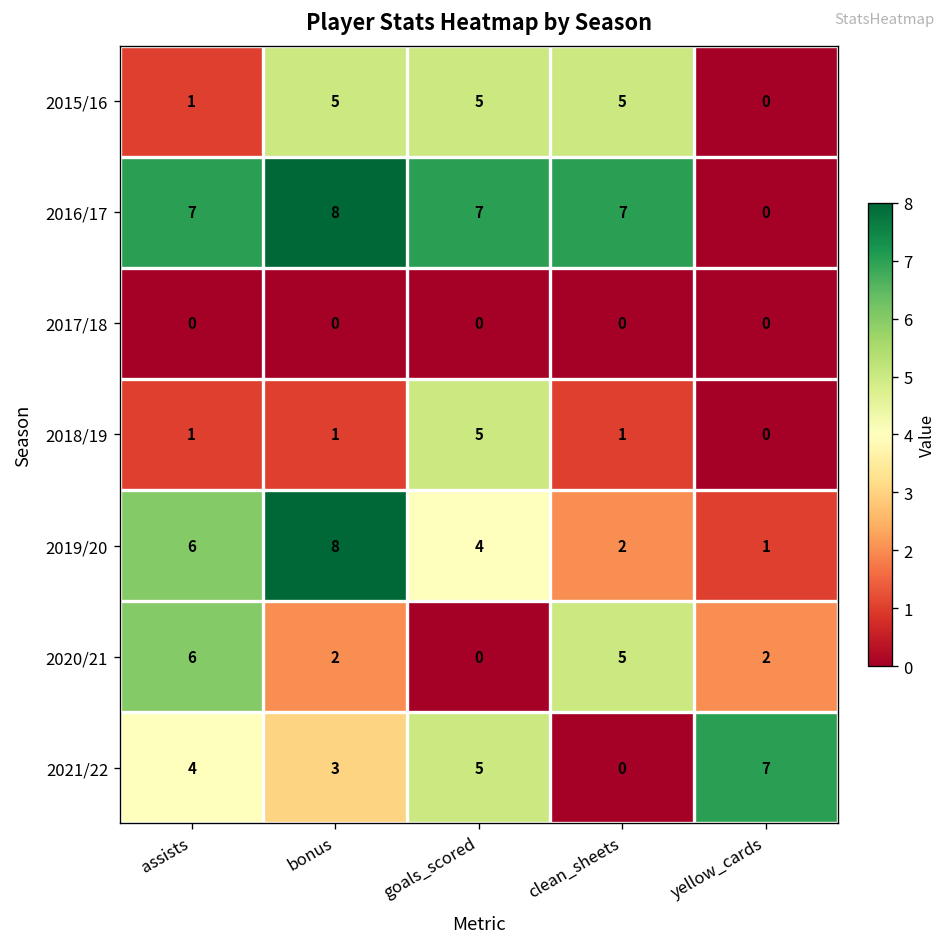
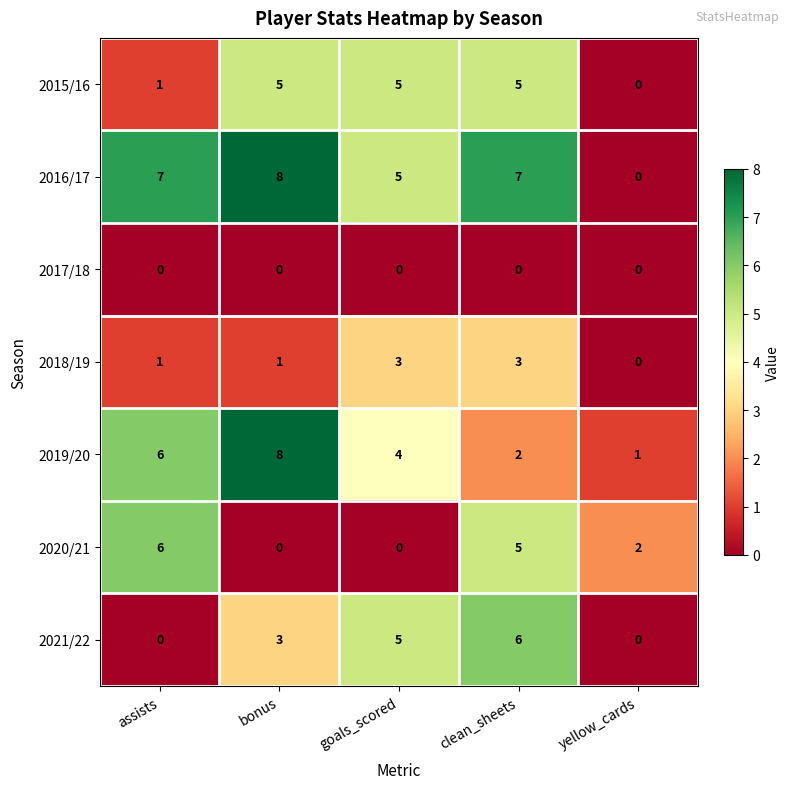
2016/17, goals_scored: 7 -> 5
2018/19, goals_scored: 5 -> 3
2018/19, clean_sheets: 1 -> 3
2020/21, bonus: 2 -> 0
2021/22, assists: 4 -> 0
2021/22, clean_sheets: 0 -> 6
2021/22, yellow_cards: 7 -> 0
